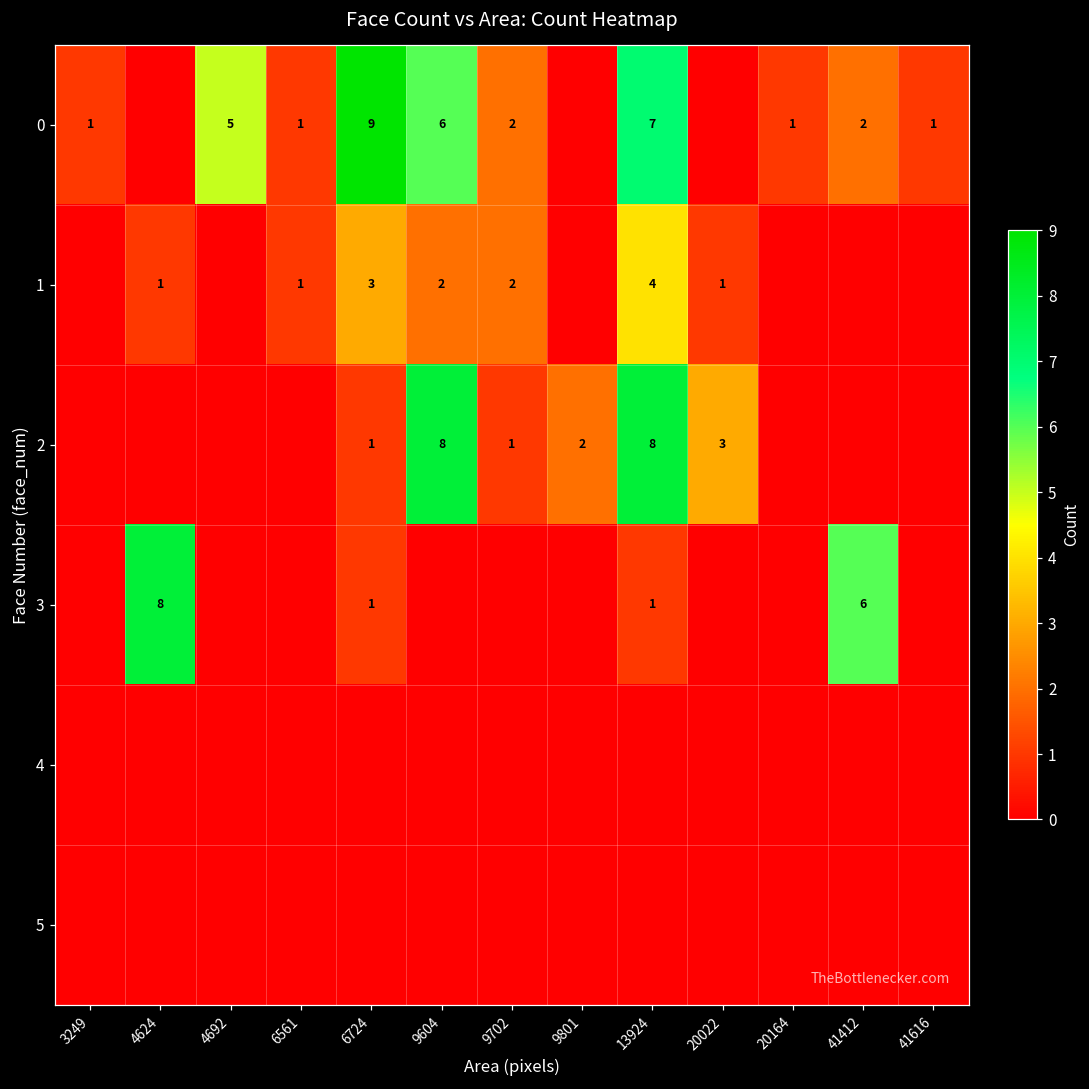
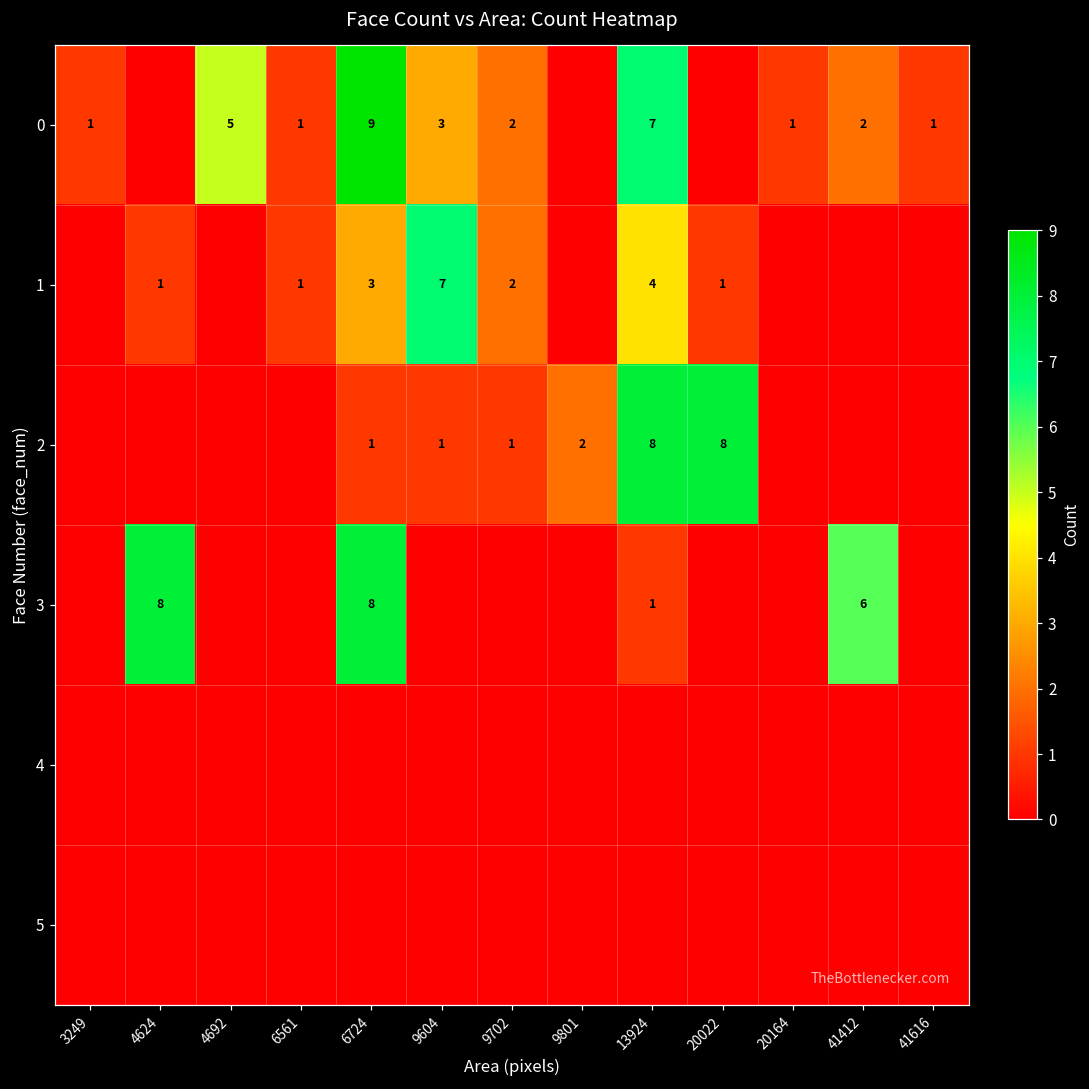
0, 9604: 6 -> 3
1, 9604: 2 -> 7
2, 9604: 8 -> 1
2, 20022: 3 -> 8
3, 6724: 1 -> 8
